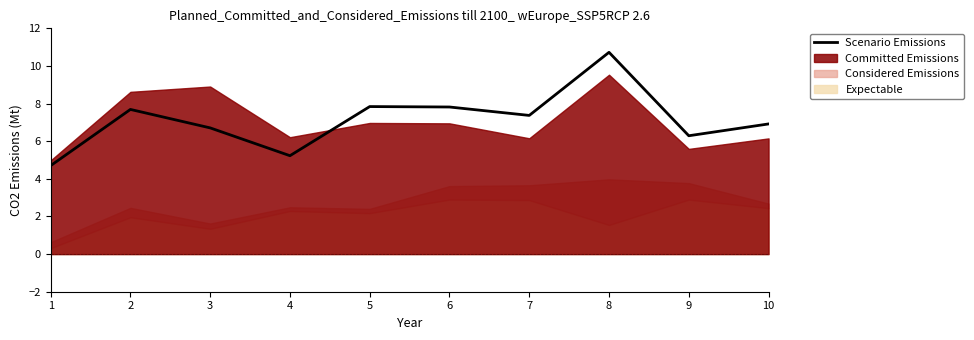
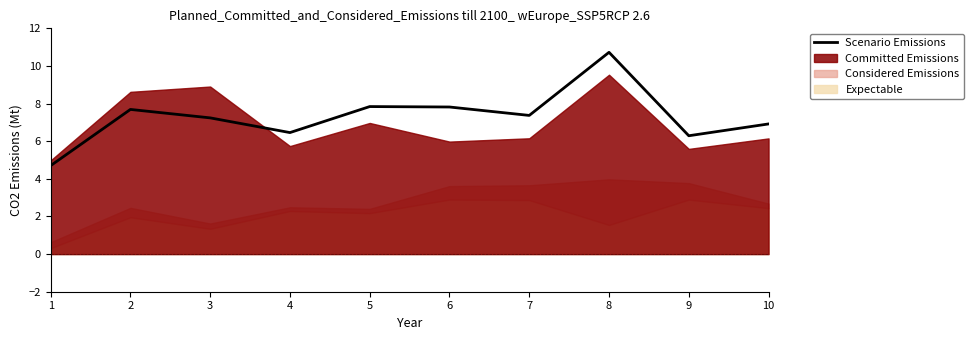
Scenario Emissions, 3: 6.7 -> 7.2
Scenario Emissions, 4: 5.2 -> 6.5
Committed Emissions, 4: 6.2 -> 5.7
Committed Emissions, 6: 6.9 -> 6.0
